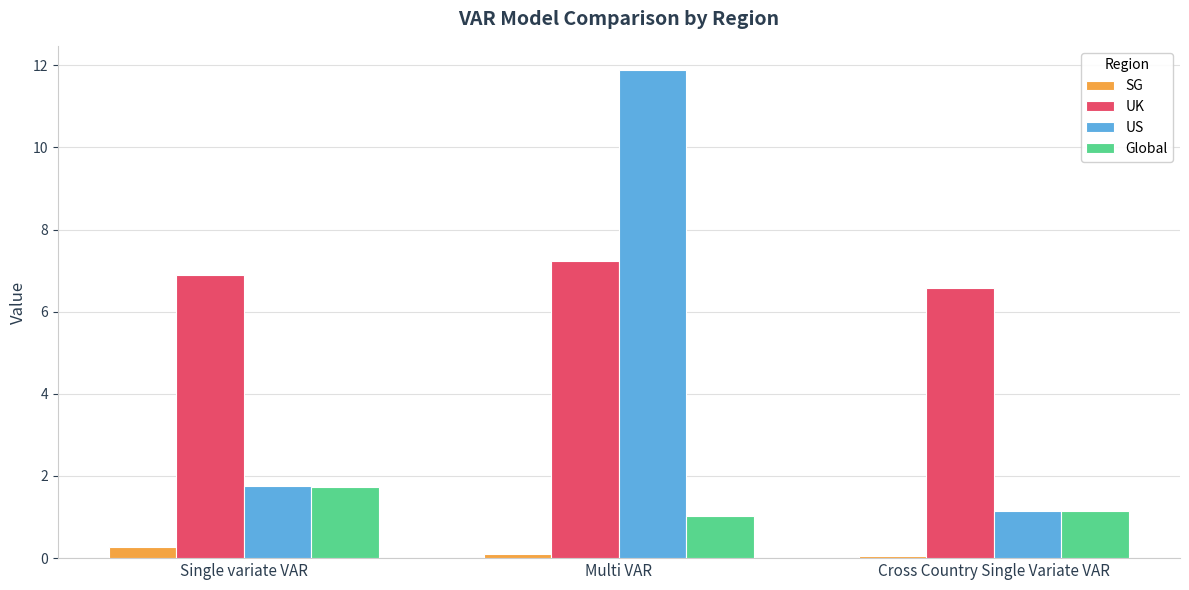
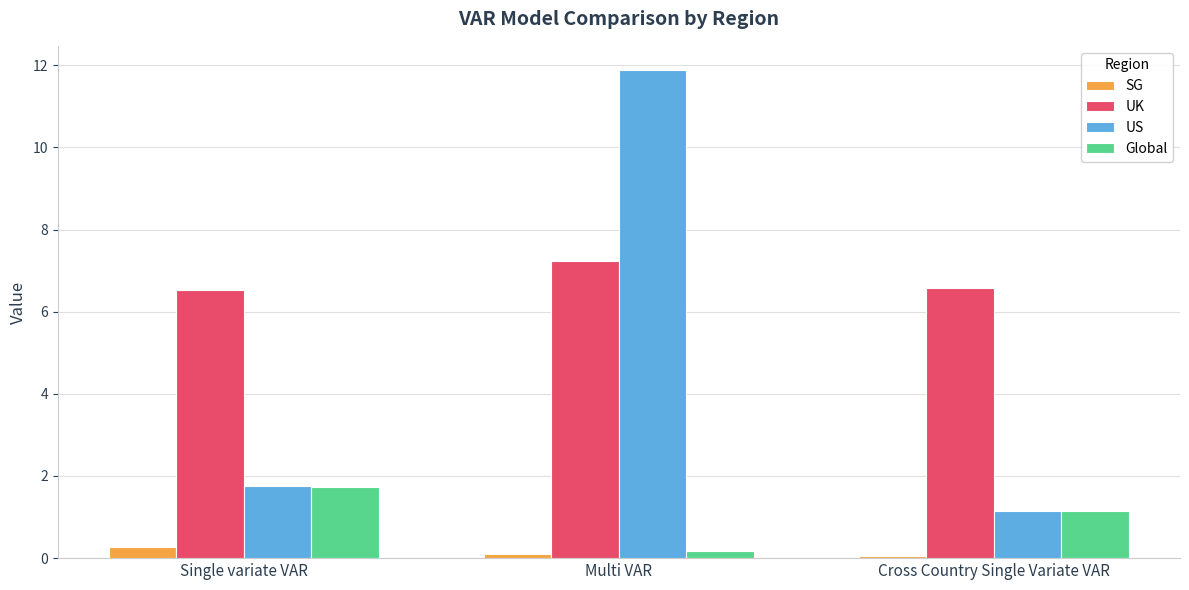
UK, Single variate VAR: 6.9 -> 6.5
Global, Multi VAR: 1.0 -> 0.2
